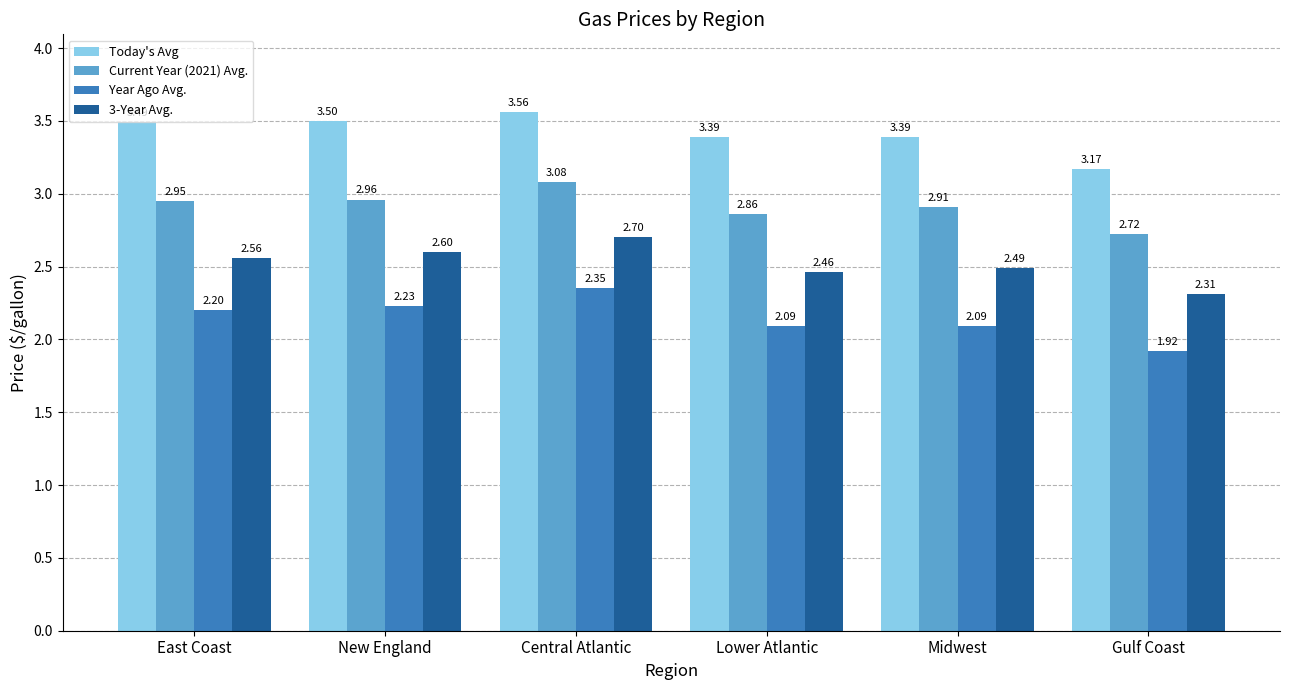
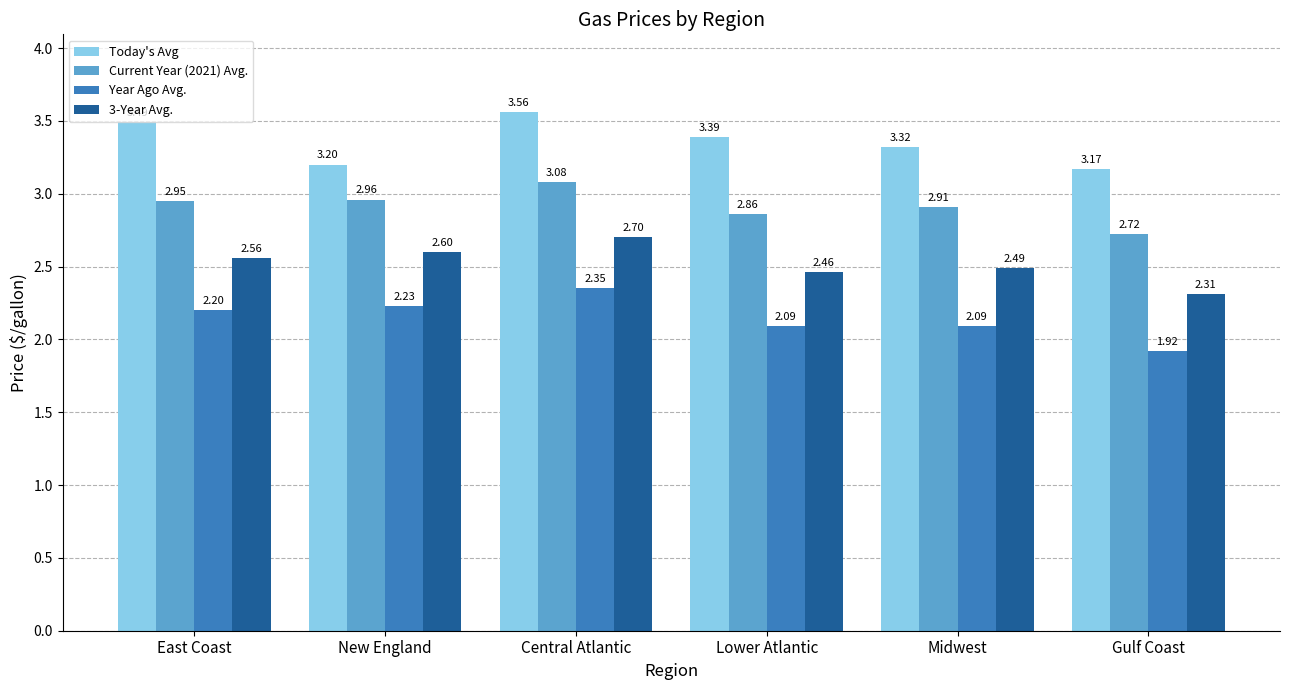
Today's Avg, New England: 3.50 -> 3.20
Today's Avg, Midwest: 3.39 -> 3.32
